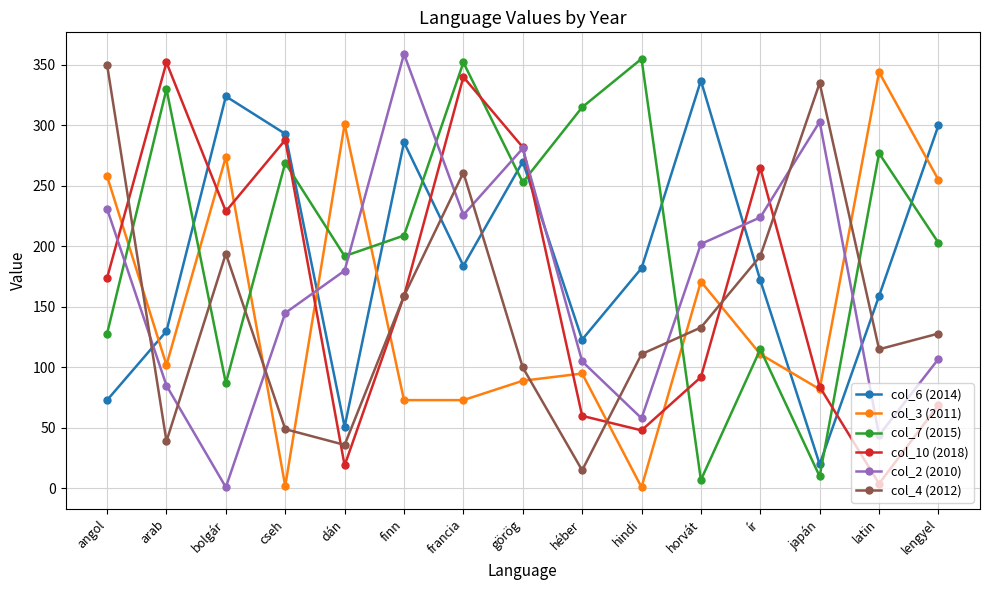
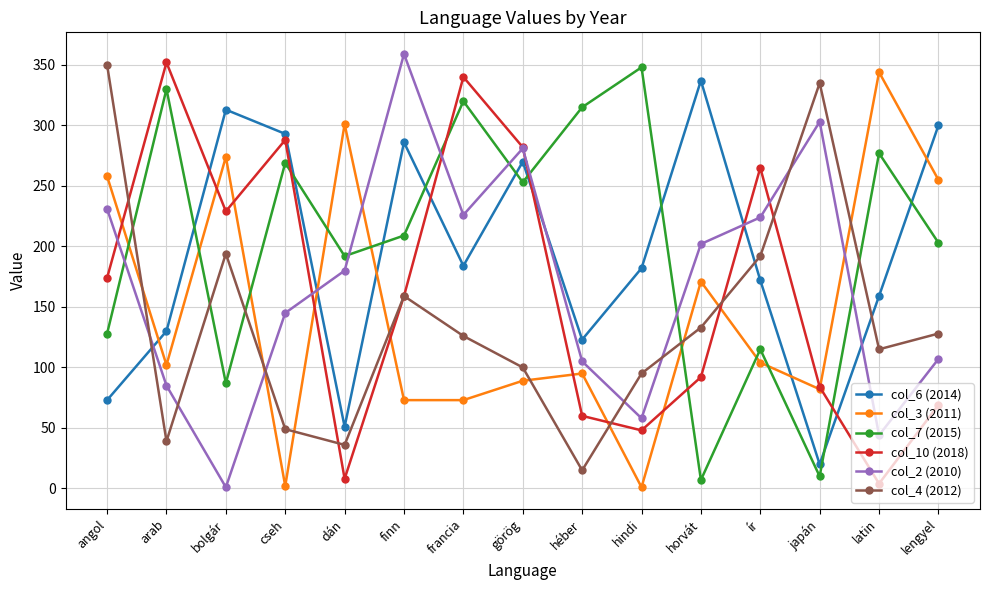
col_6 (2014), bolgár: 324 -> 313
col_10 (2018), dán: 19 -> 8
col_7 (2015), francia: 352 -> 320
col_4 (2012), francia: 261 -> 126
col_7 (2015), hindi: 355 -> 348
col_4 (2012), hindi: 111 -> 95
col_3 (2011), ír: 111 -> 104
